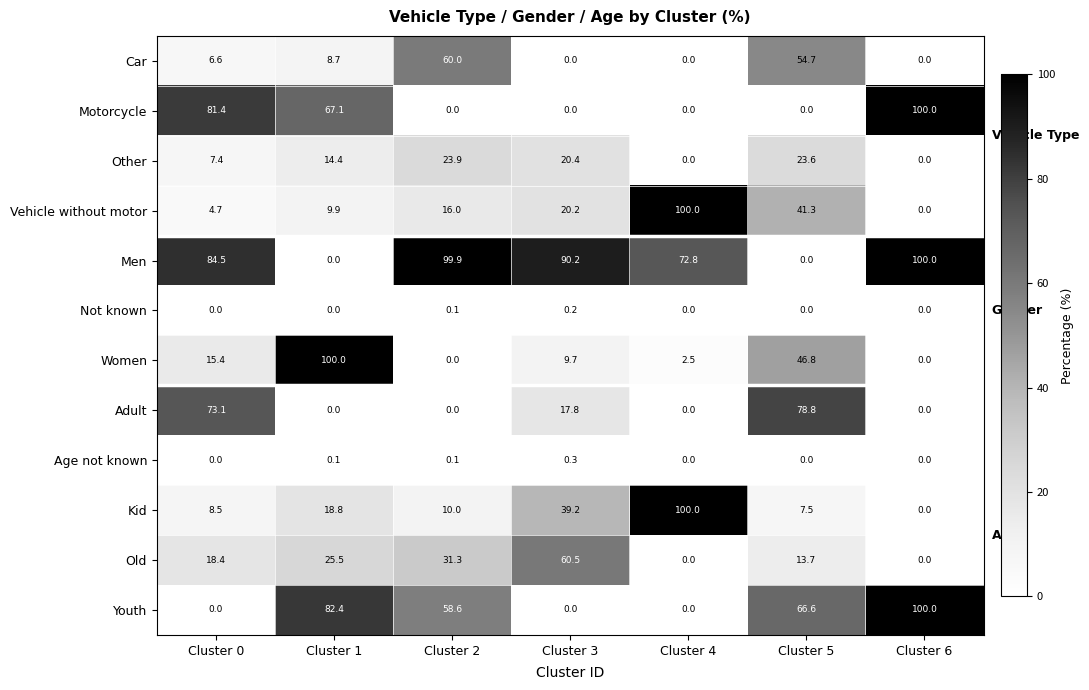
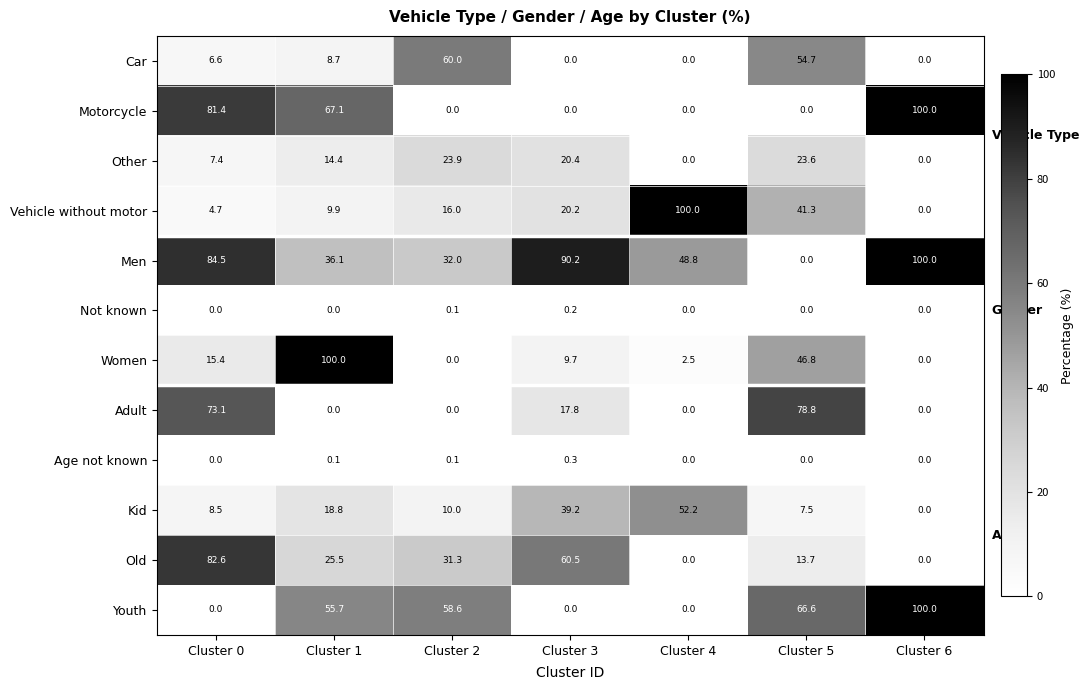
Men, Cluster 1: 0.0 -> 36.1
Men, Cluster 2: 99.9 -> 32.0
Men, Cluster 4: 72.8 -> 48.8
Kid, Cluster 4: 100.0 -> 52.2
Old, Cluster 0: 18.4 -> 82.6
Youth, Cluster 1: 82.4 -> 55.7
